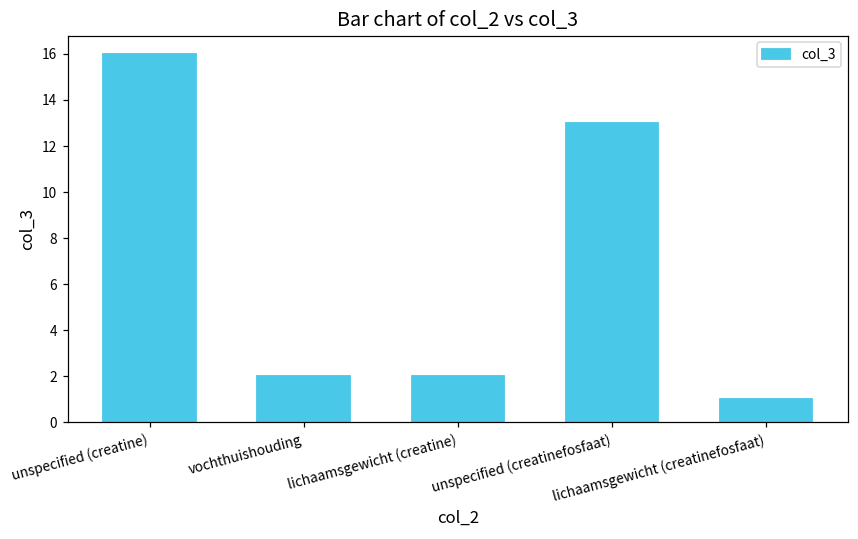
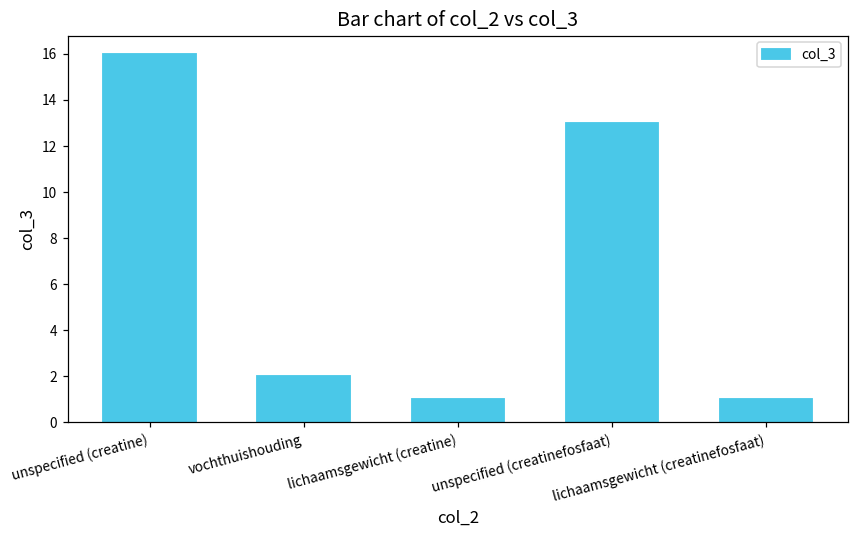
lichaamsgewicht (creatine): 2 -> 1
